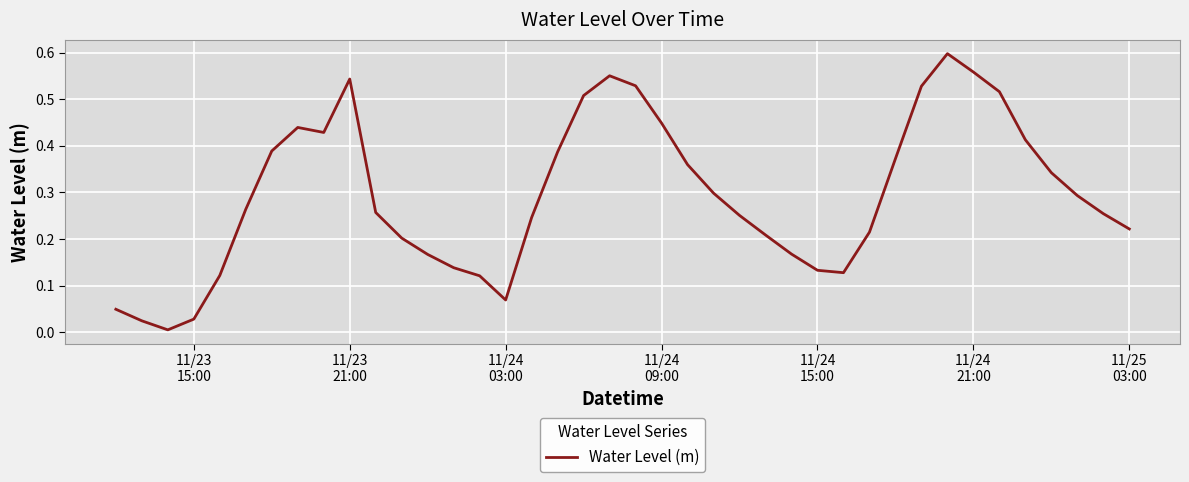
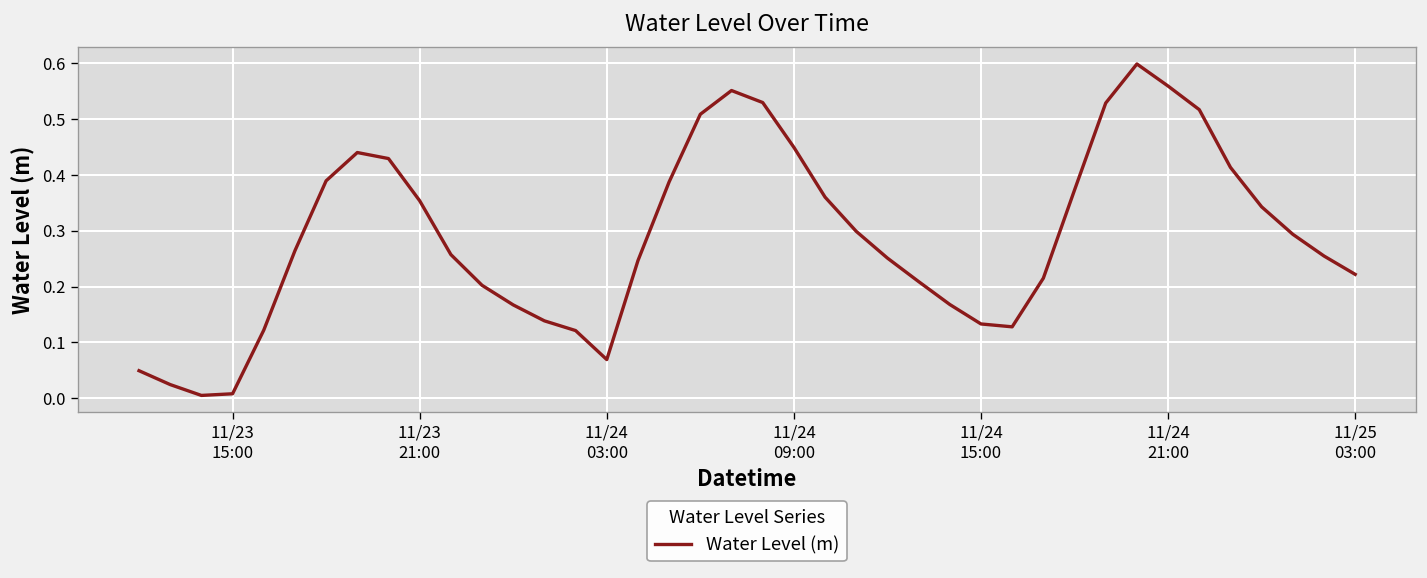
11/23 15:00: 0.03 -> 0.01
11/23 21:00: 0.54 -> 0.35
